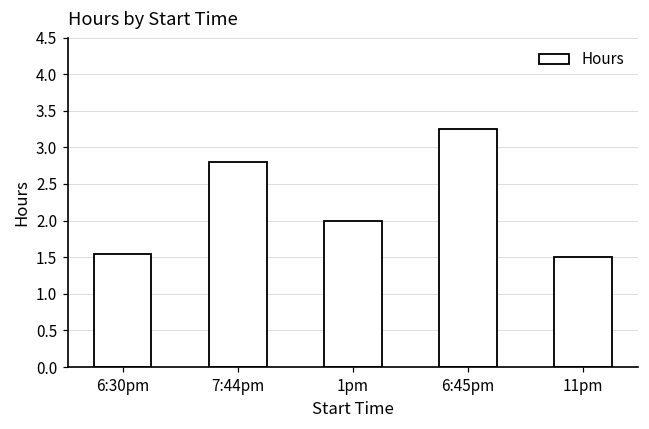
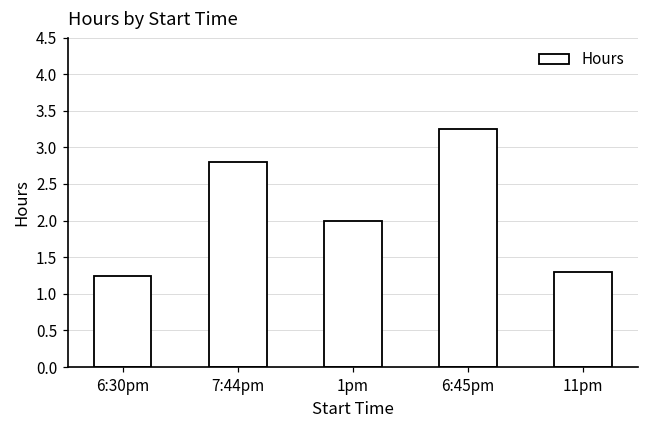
6:30pm: 1.6 -> 1.3
11pm: 1.5 -> 1.3
